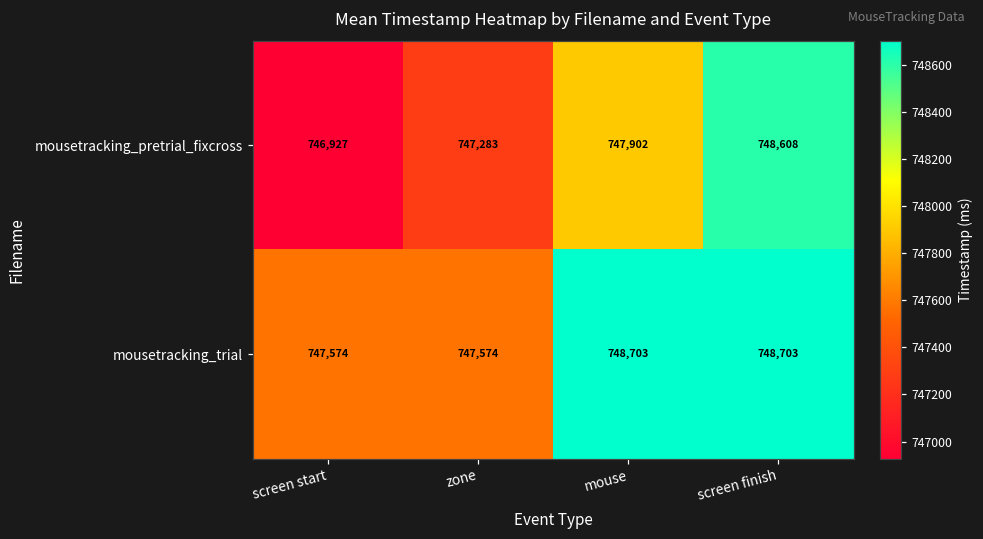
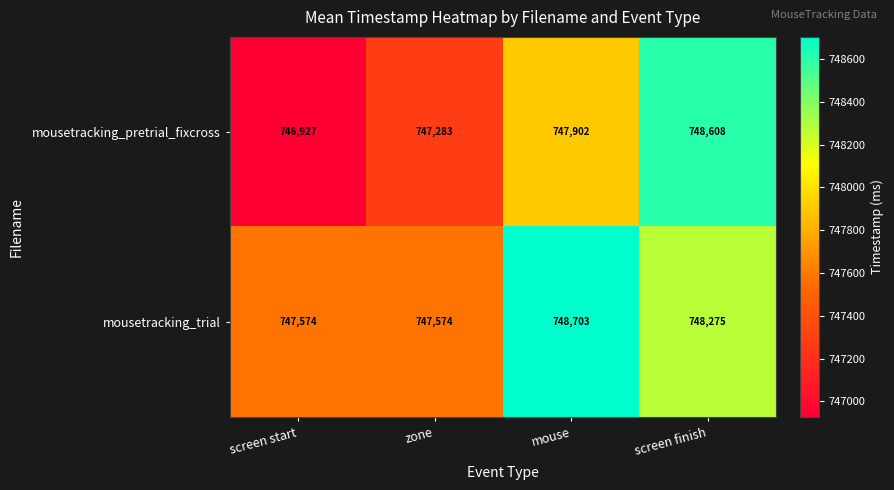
mousetracking_trial, screen finish: 748,703 -> 748,275
